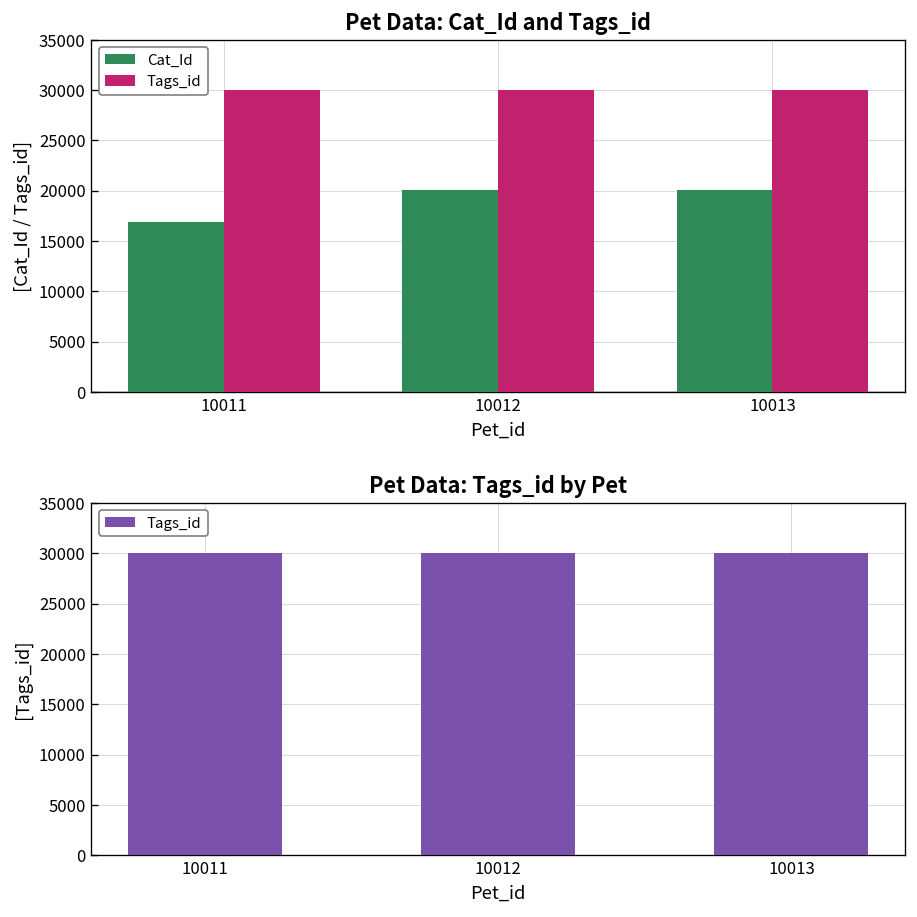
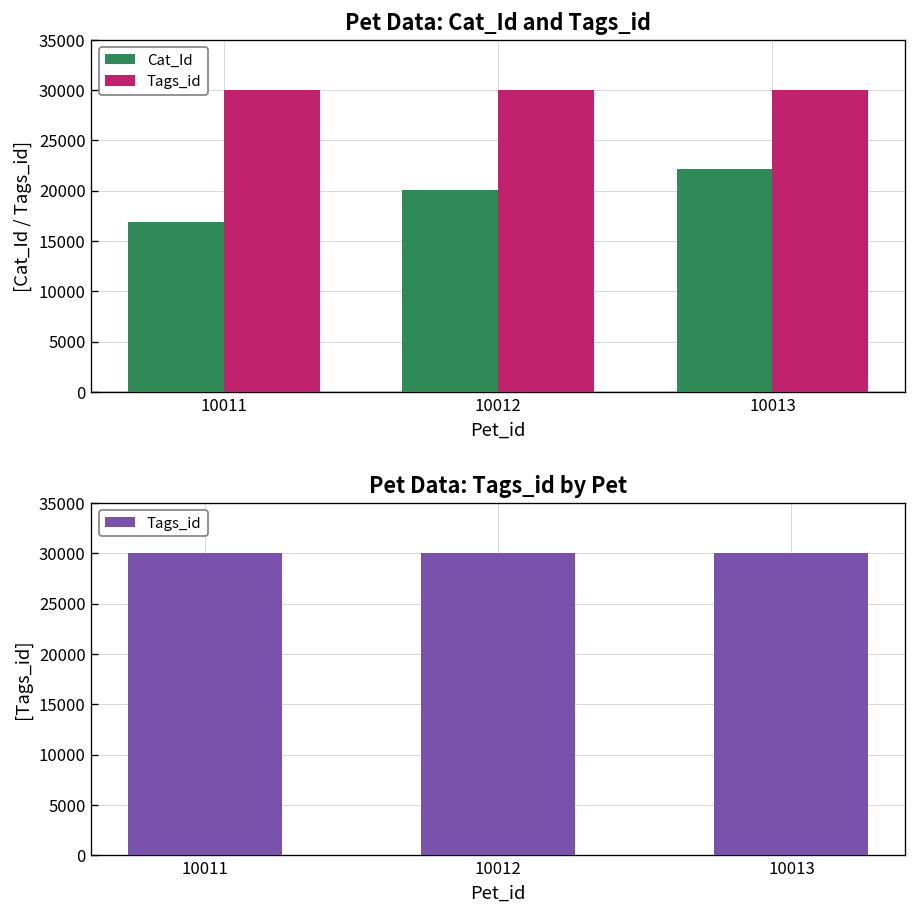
Pet Data: Cat_Id and Tags_id, Cat_Id, 10013: 20000 -> 22000
